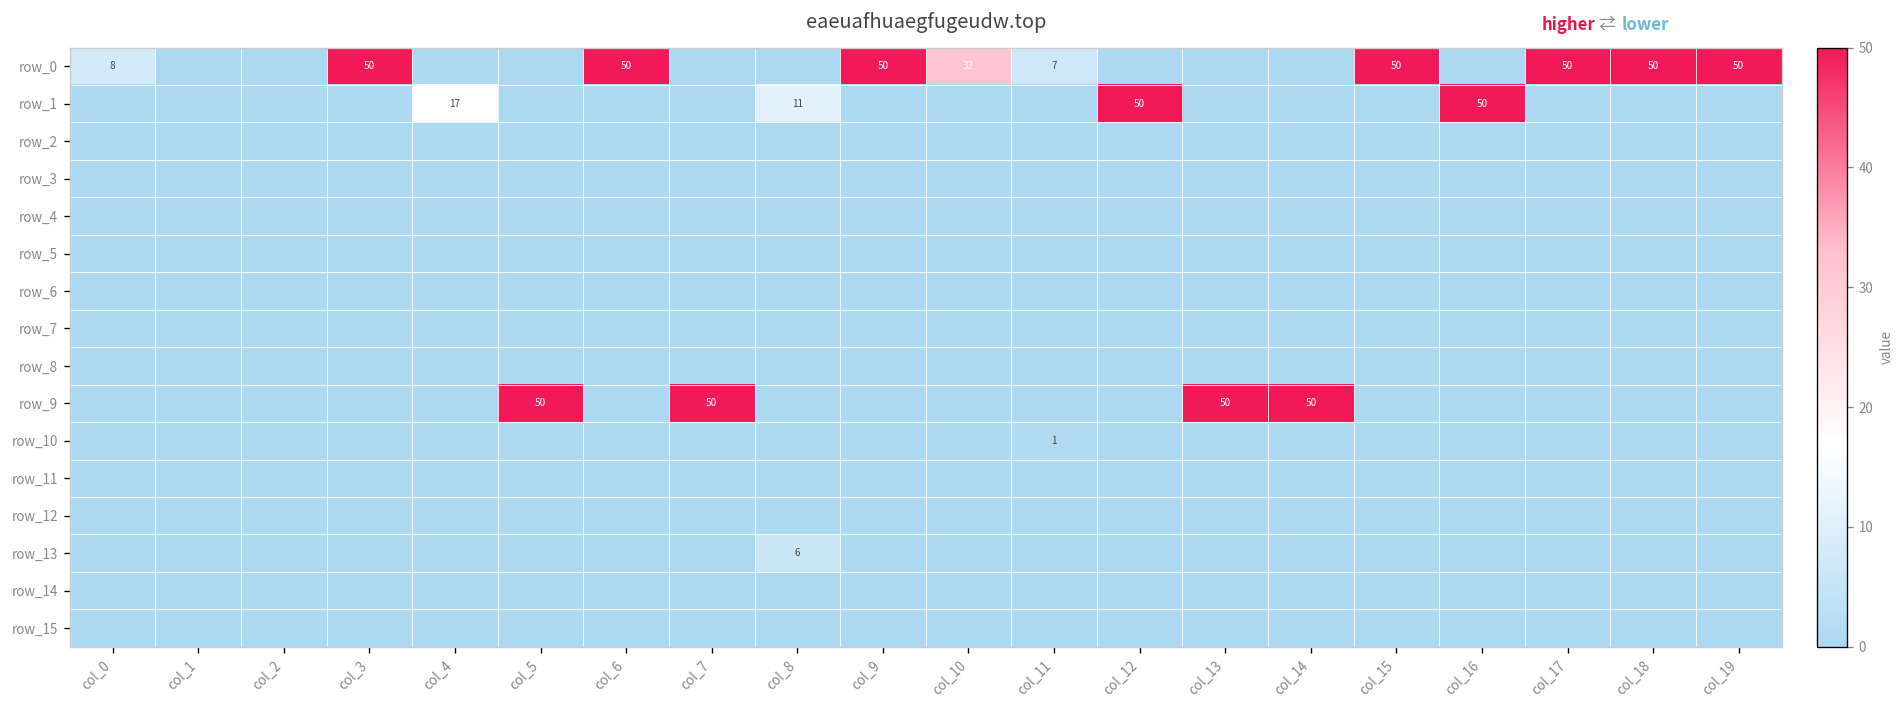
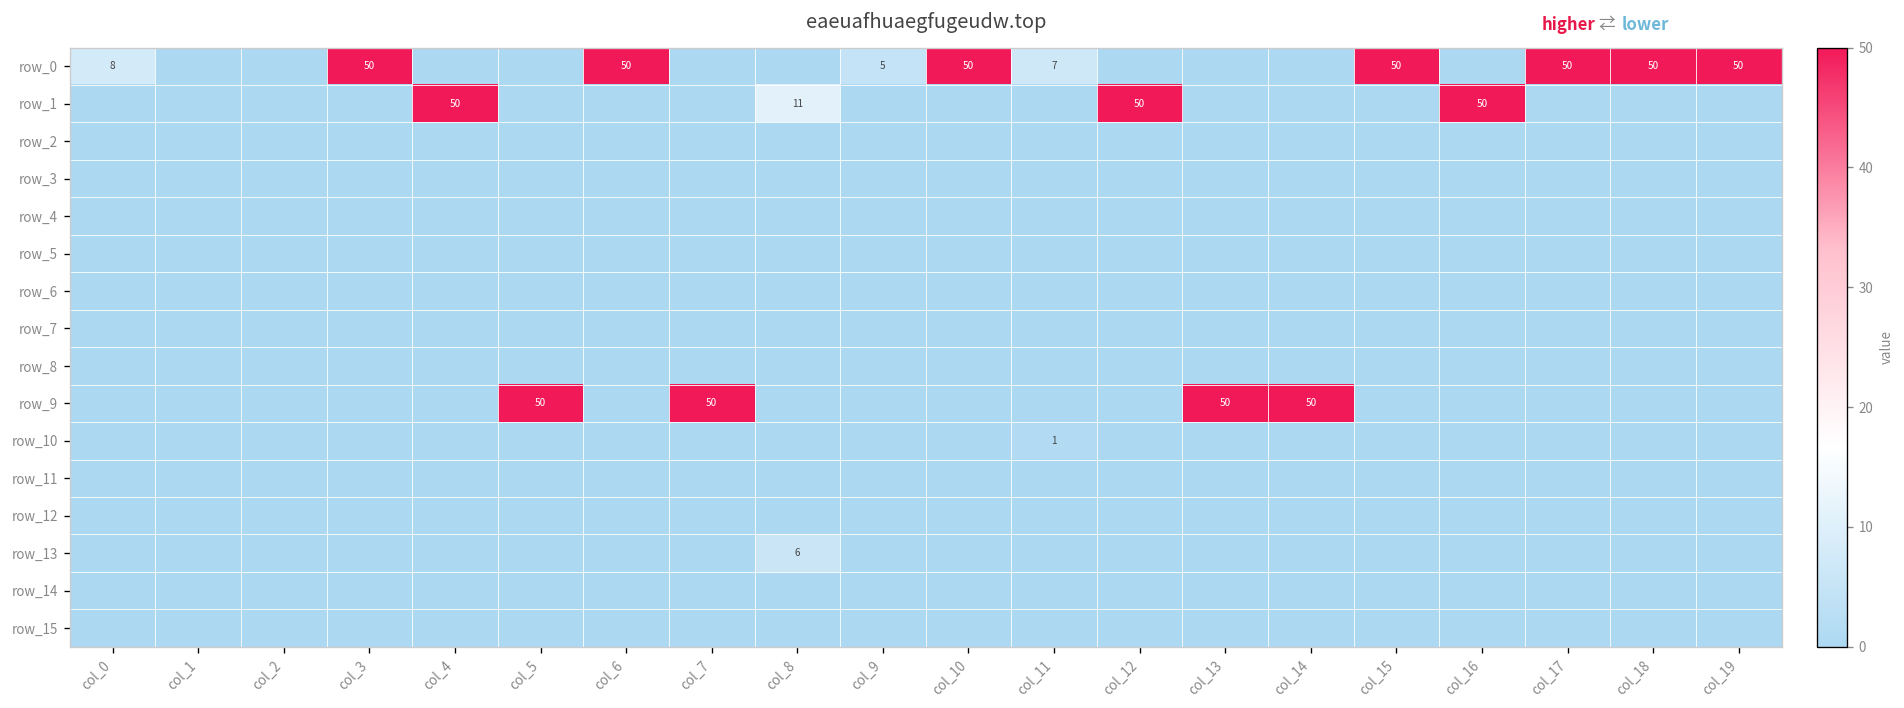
row_0, col_9: 50 -> 5
row_0, col_10: 32 -> 50
row_1, col_4: 17 -> 50
